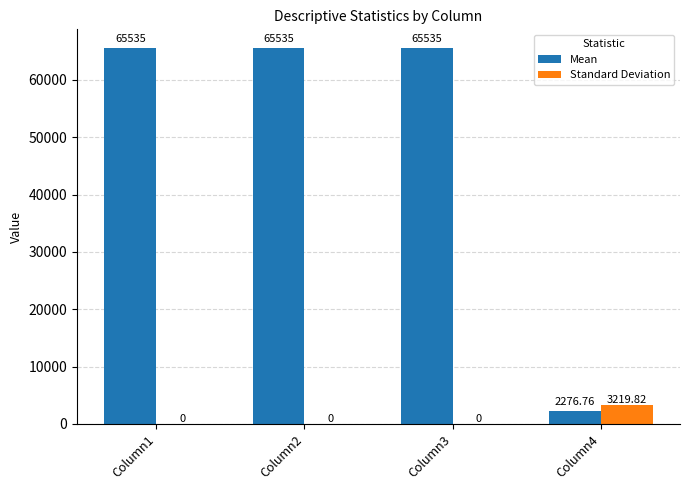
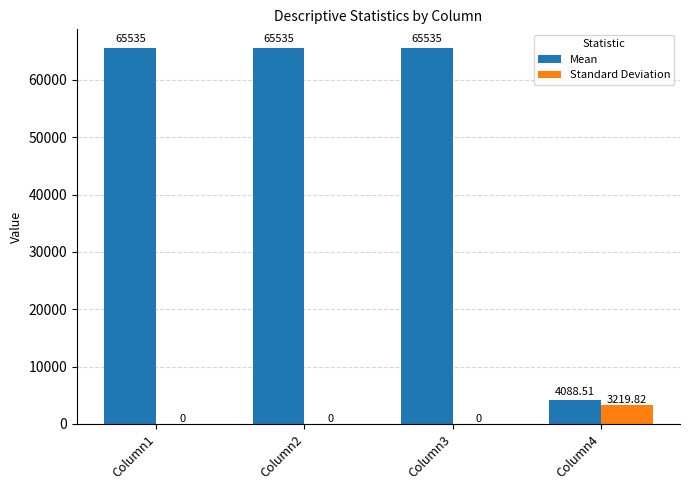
Mean, Column4: 2276.76 -> 4088.51
